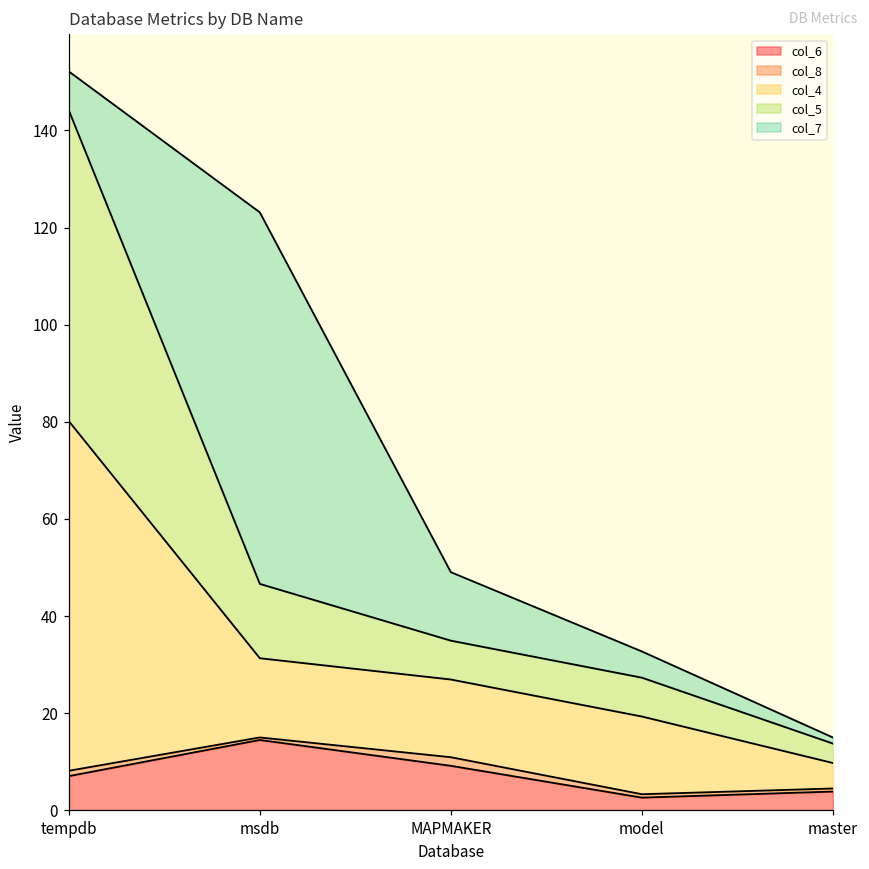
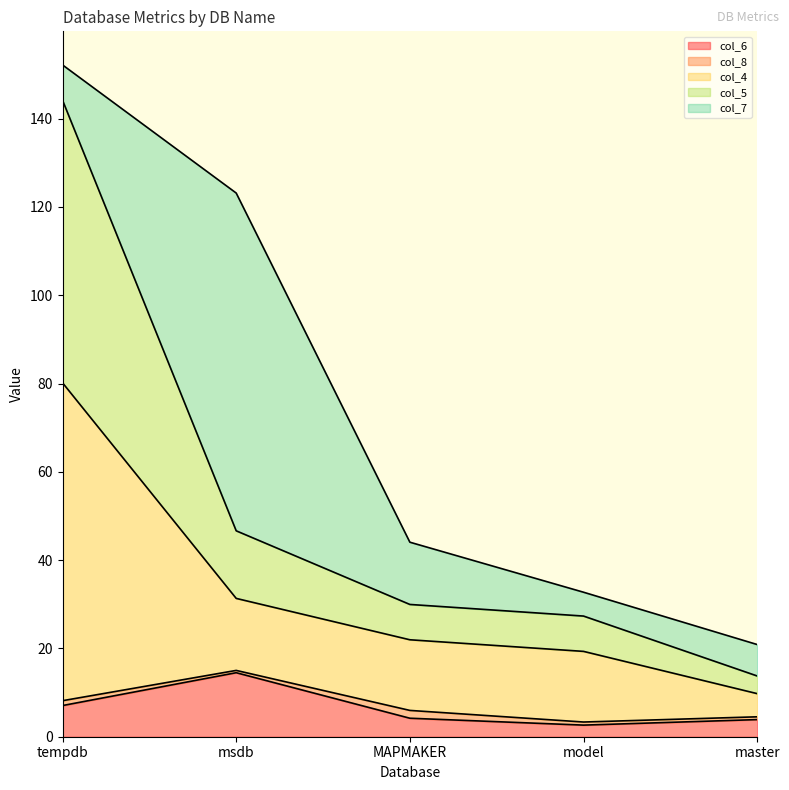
col_6, MAPMAKER: 9 -> 4
col_7, master: 1 -> 7
